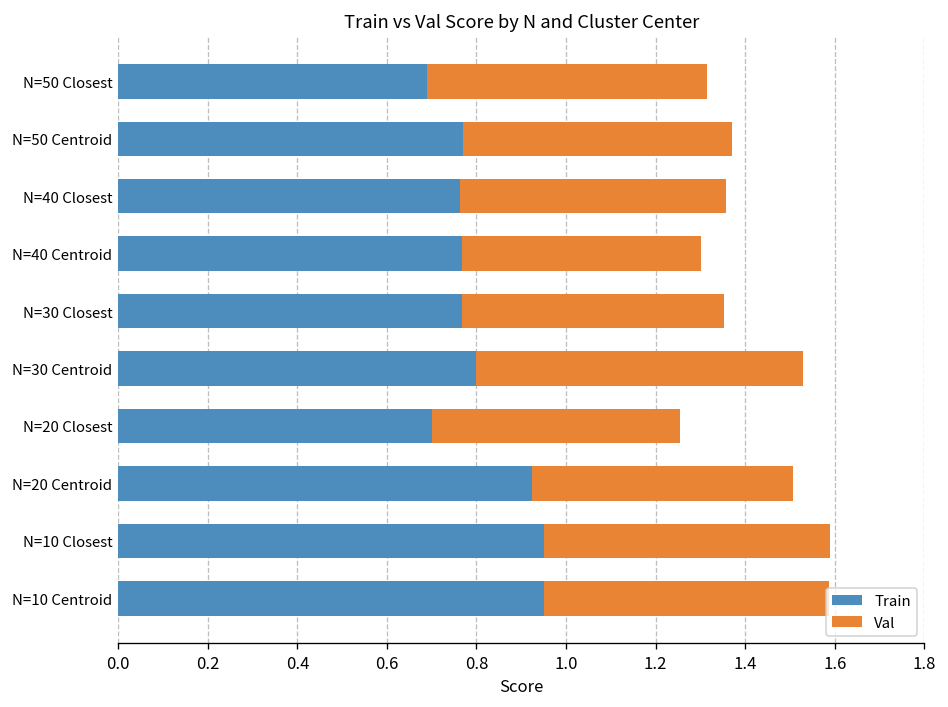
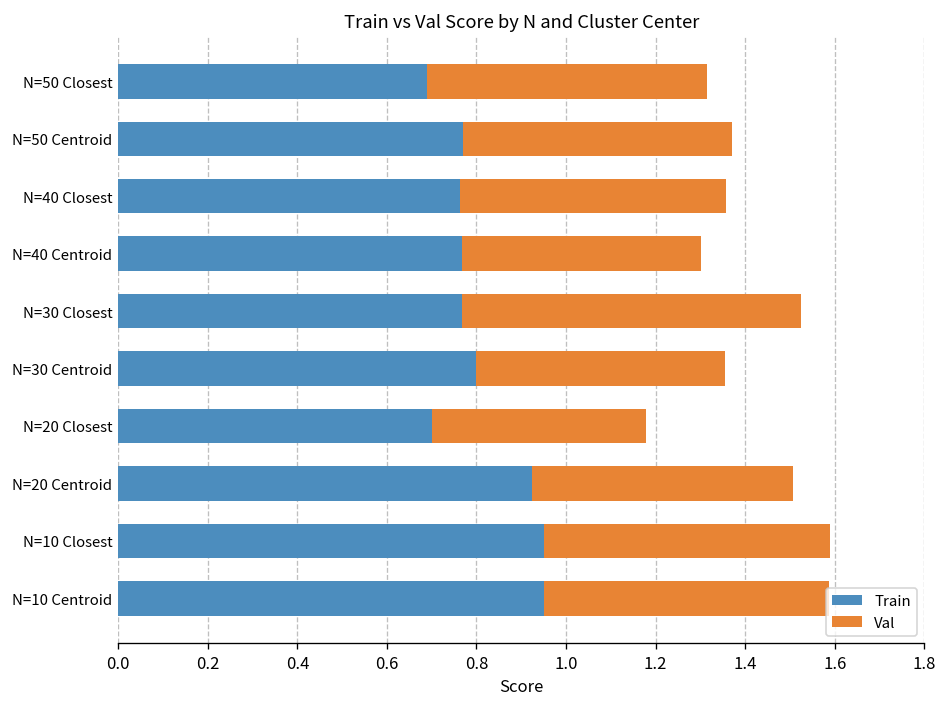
Val, N=30 Closest: 0.59 -> 0.76
Val, N=30 Centroid: 0.73 -> 0.55
Val, N=20 Closest: 0.56 -> 0.48
